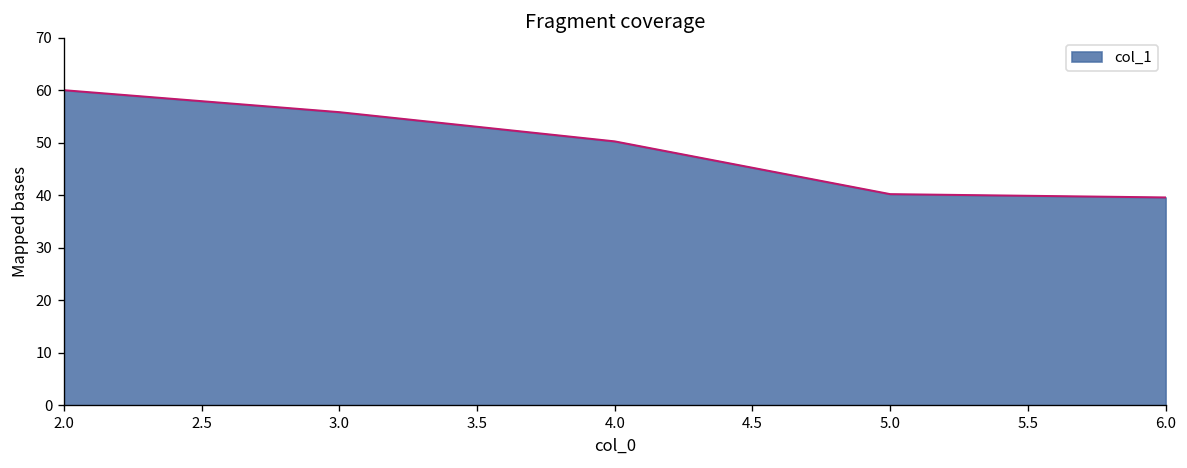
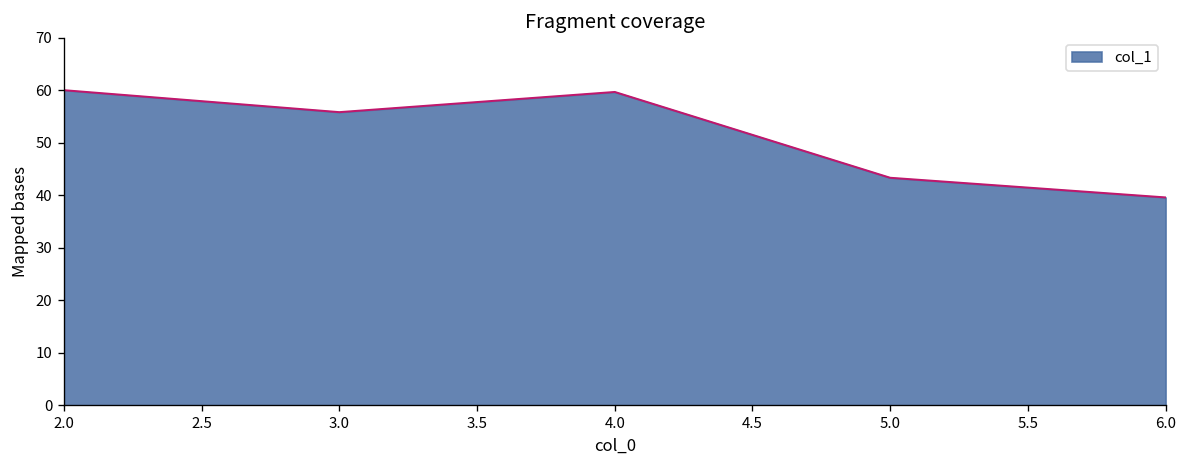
4.0: 50 -> 60
5.0: 40 -> 43
